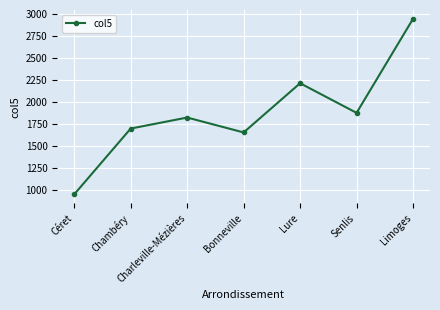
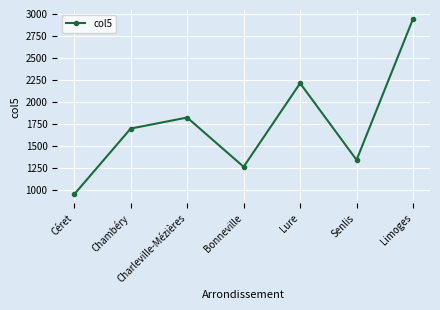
Bonneville: 1700 -> 1300
Senlis: 1900 -> 1300
